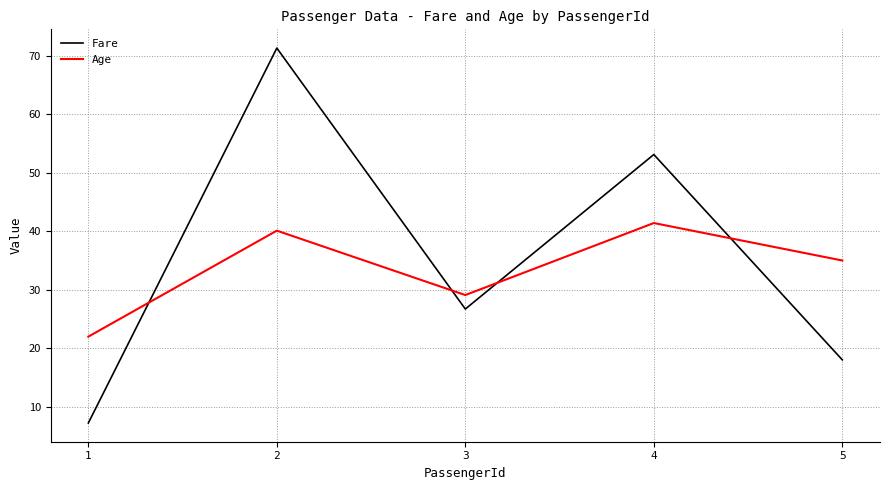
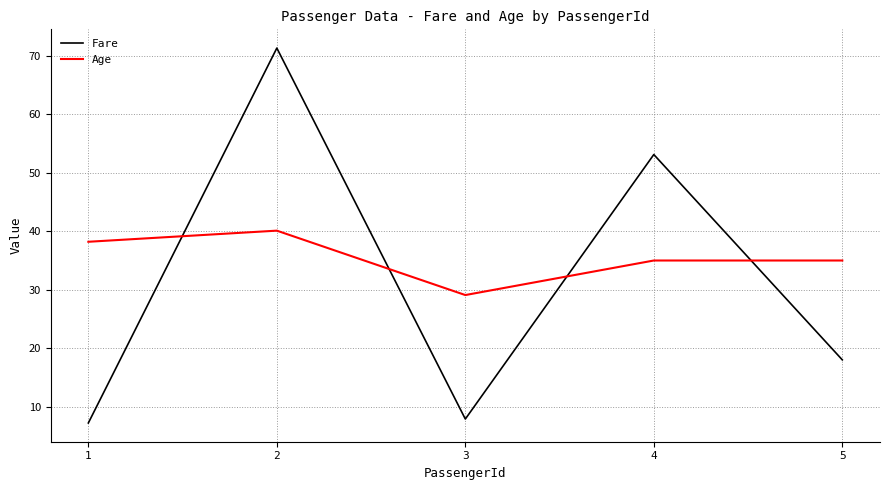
Age, 1: 22 -> 38
Fare, 3: 27 -> 8
Age, 4: 41 -> 35
